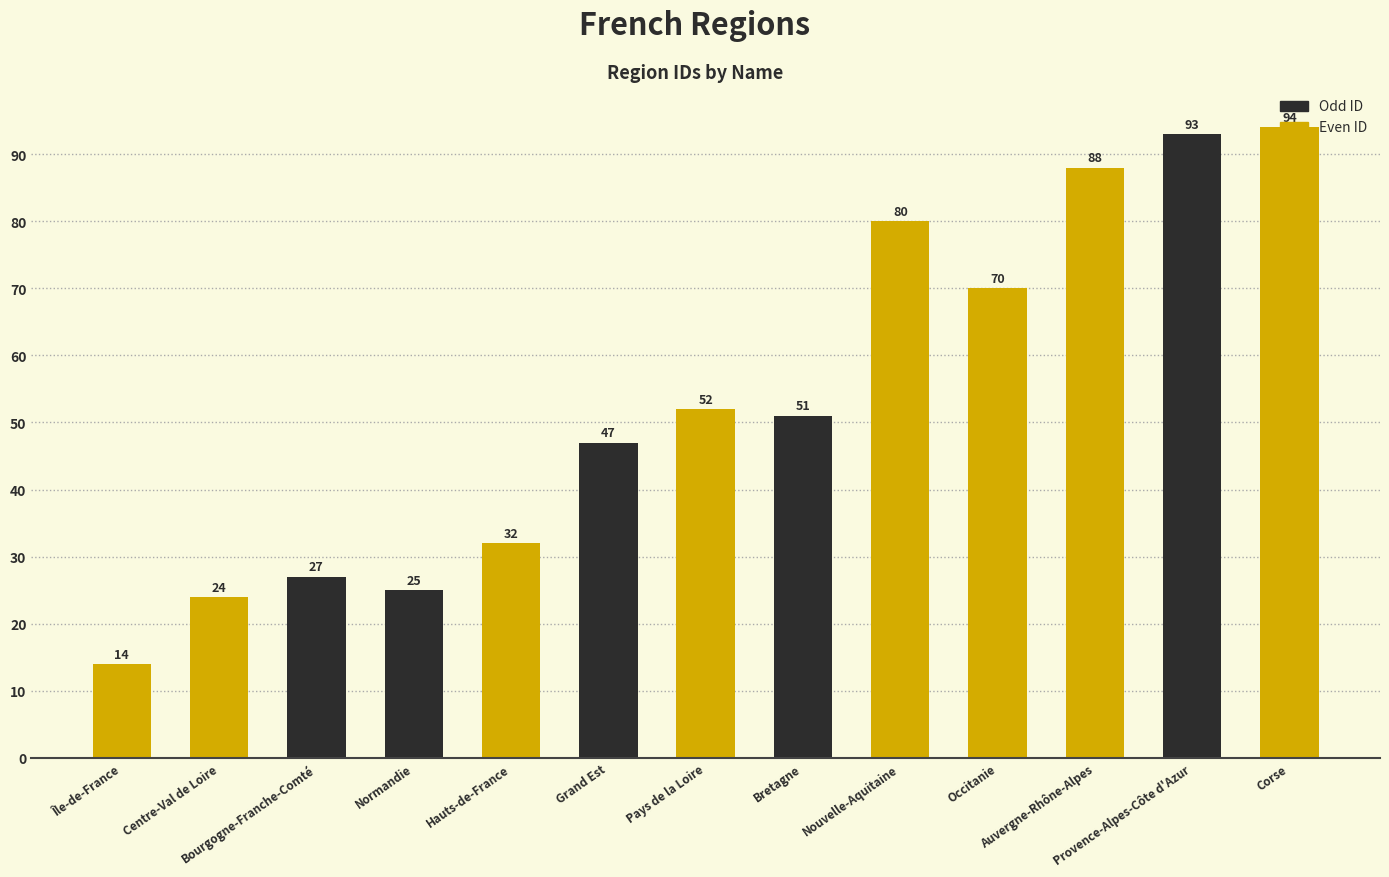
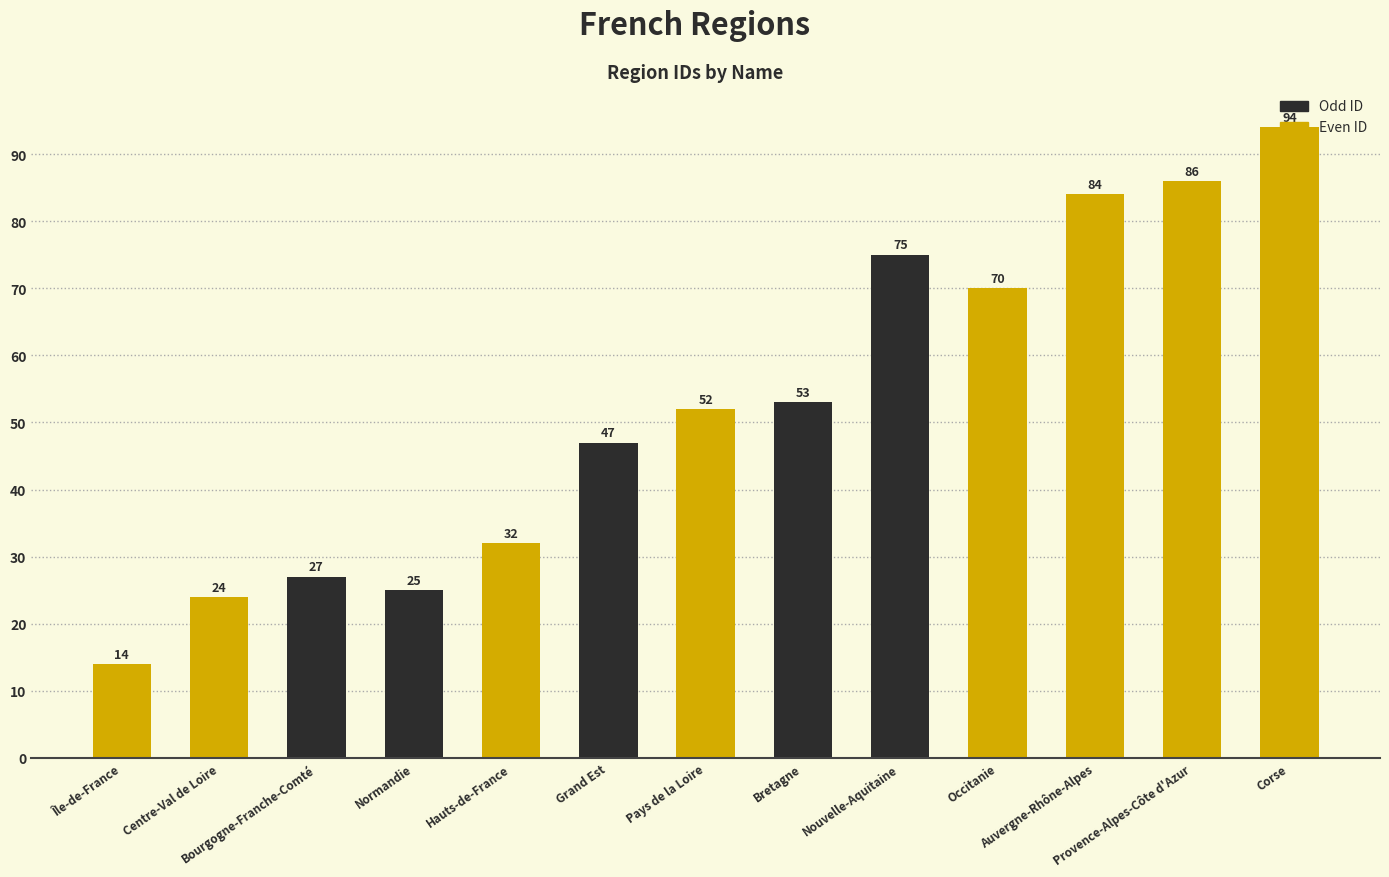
Bretagne: 51 -> 53
Nouvelle-Aquitaine: 80 -> 75
Auvergne-Rhône-Alpes: 88 -> 84
Provence-Alpes-Côte d'Azur: 93 -> 86
